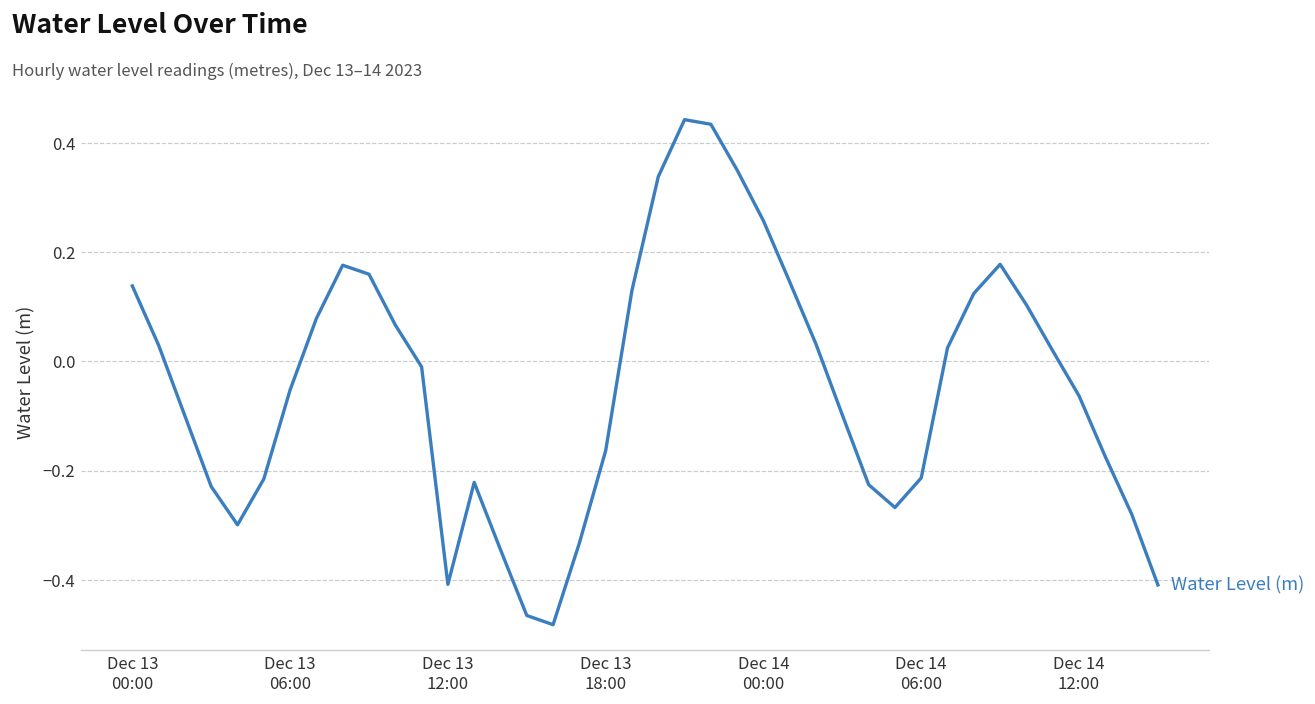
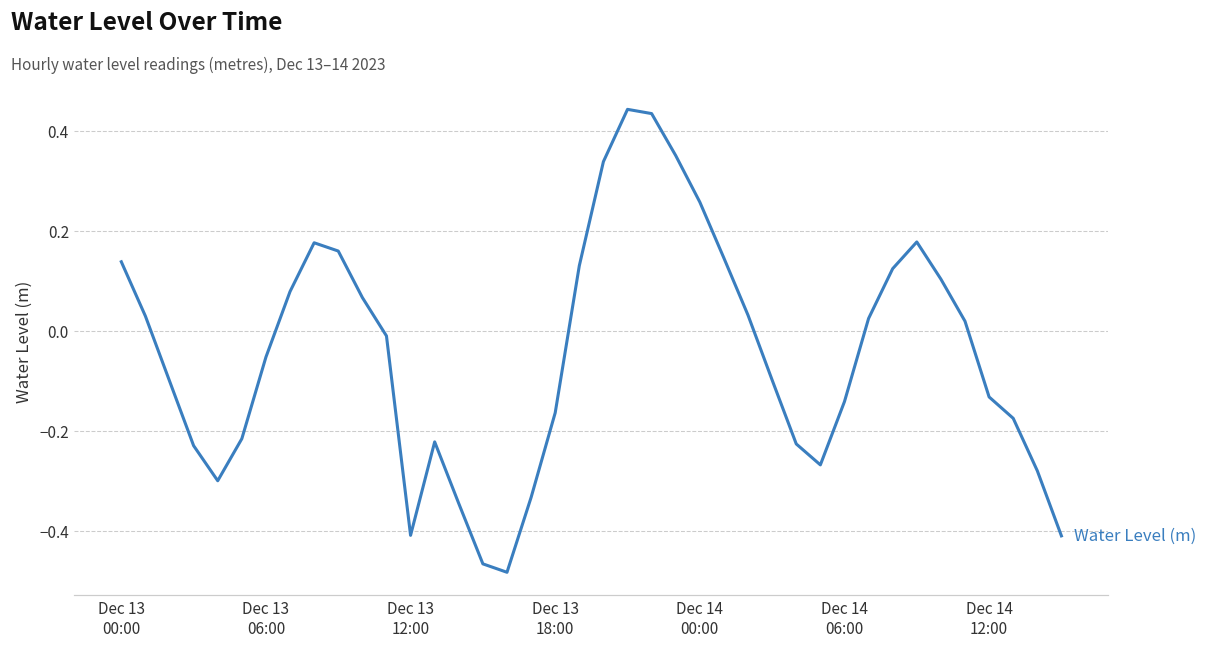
Dec 14 06:00: -0.21 -> -0.14
Dec 14 12:00: -0.06 -> -0.13
